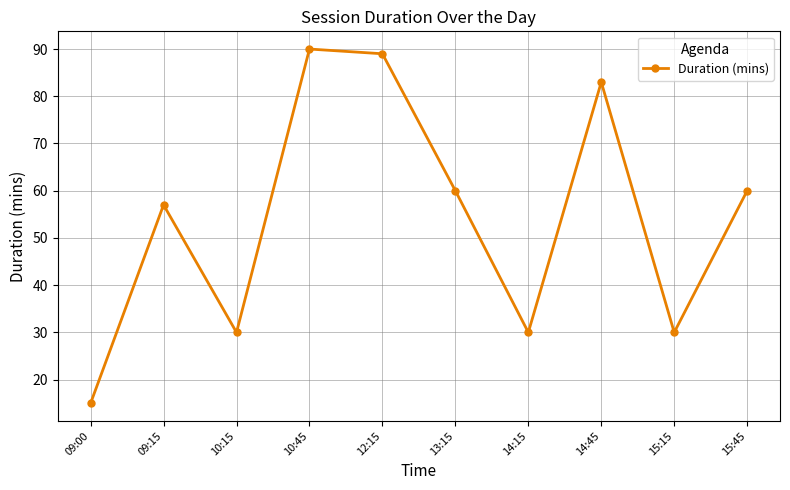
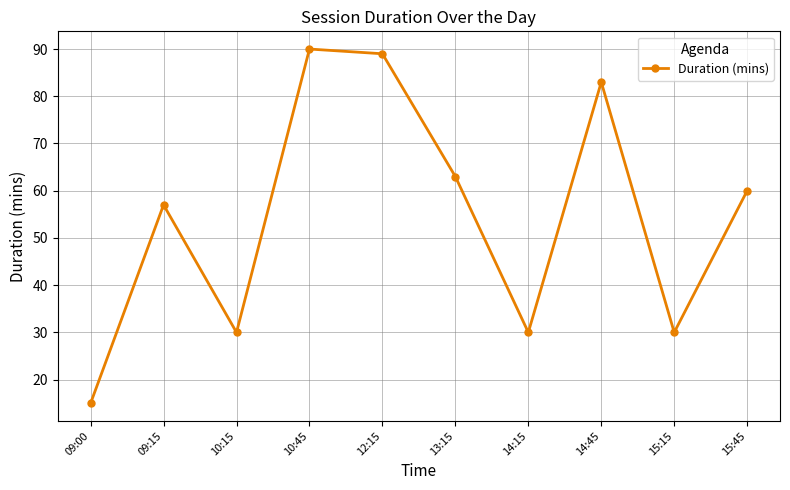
13:15: 60 -> 63
